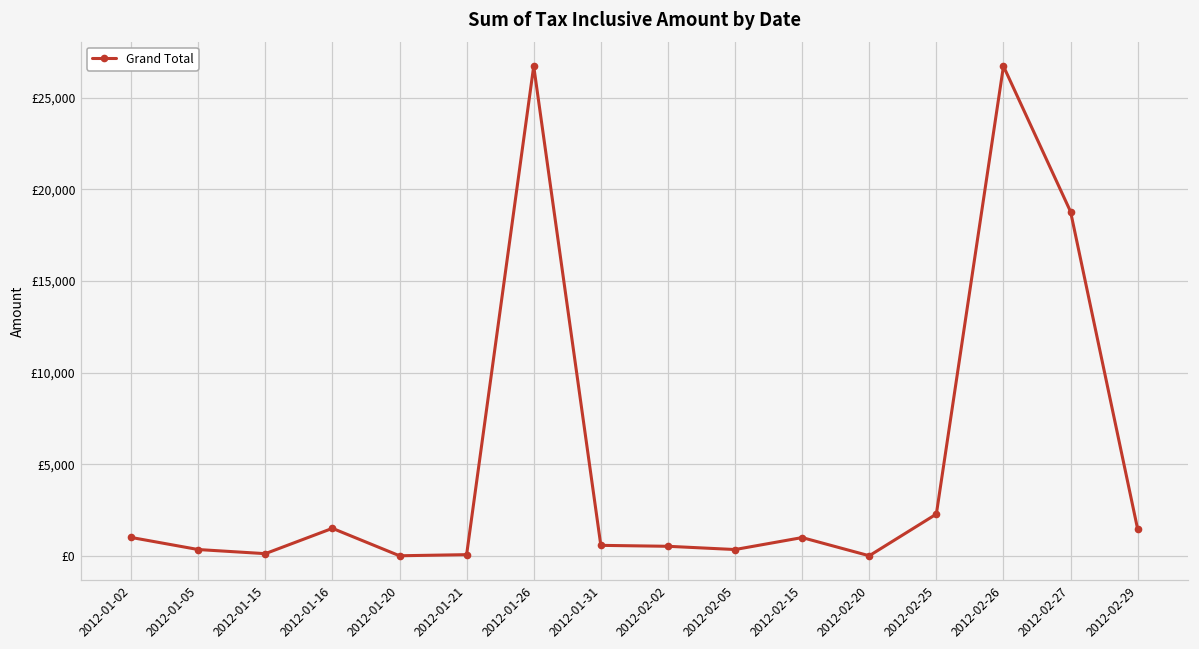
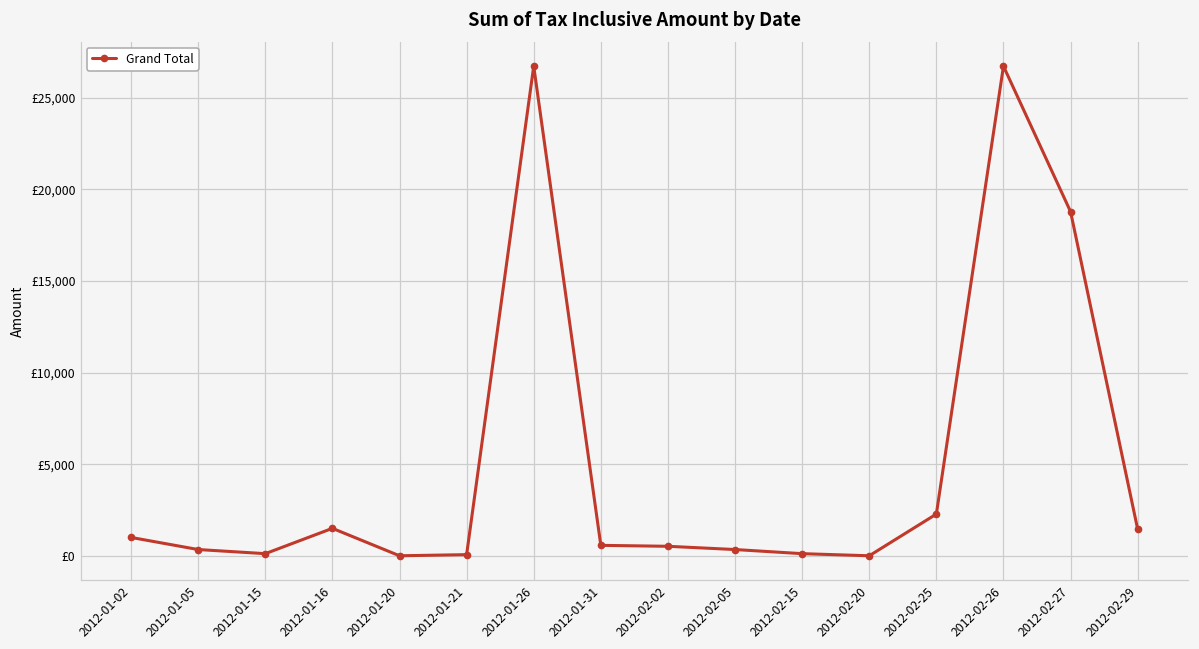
2012-02-15: £1,000 -> £100
